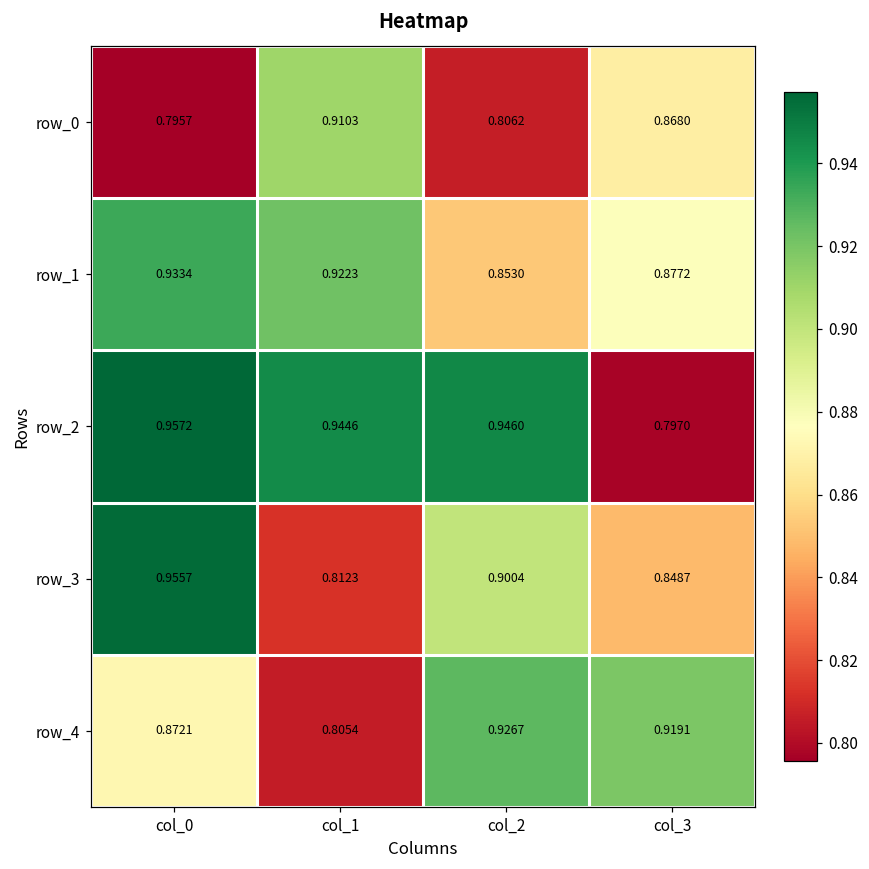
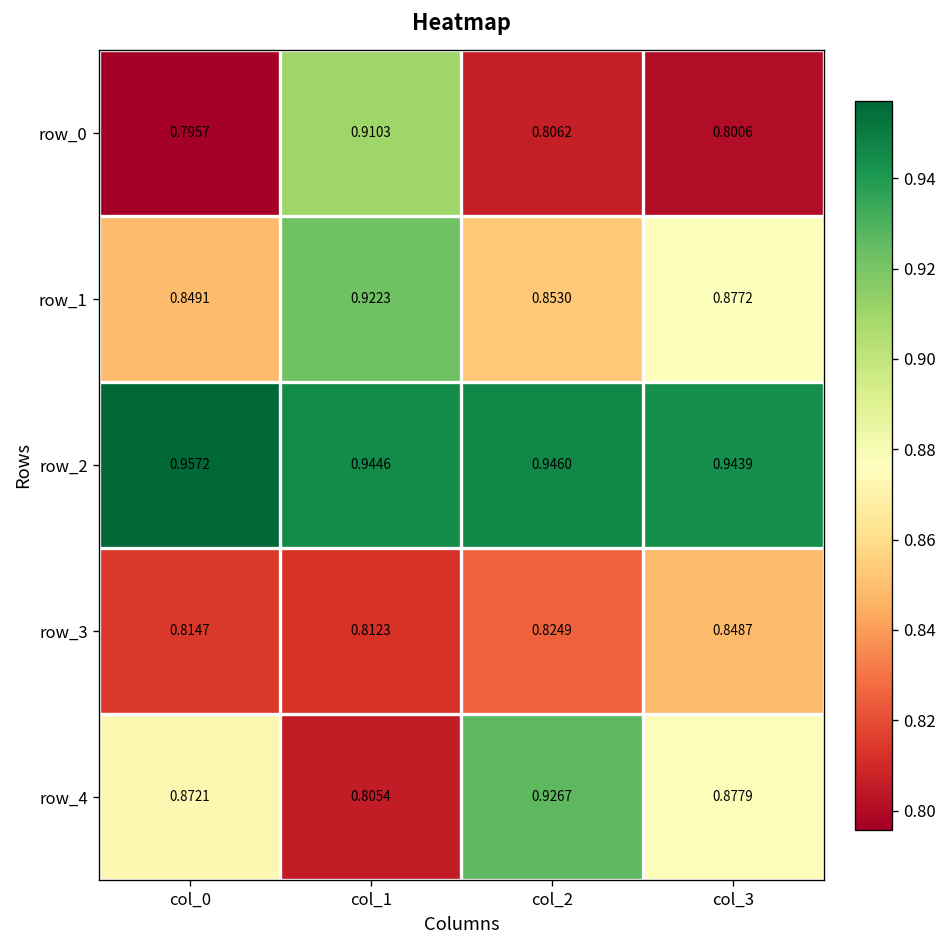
row_0, col_3: 0.8680 -> 0.8006
row_1, col_0: 0.9334 -> 0.8491
row_2, col_3: 0.7970 -> 0.9439
row_3, col_0: 0.9557 -> 0.8147
row_3, col_2: 0.9004 -> 0.8249
row_4, col_3: 0.9191 -> 0.8779
